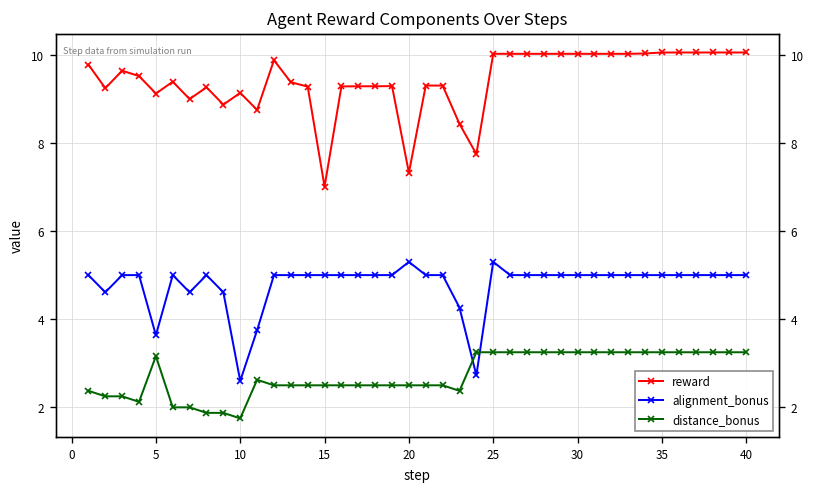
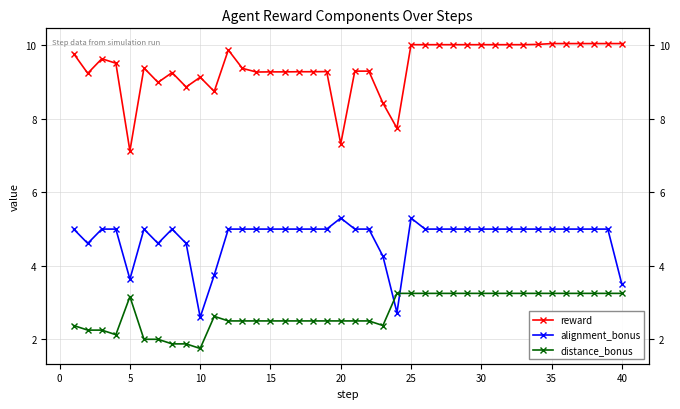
reward, 5: 9.1 -> 7.1
reward, 15: 7.0 -> 9.3
alignment_bonus, 40: 5.0 -> 3.5
